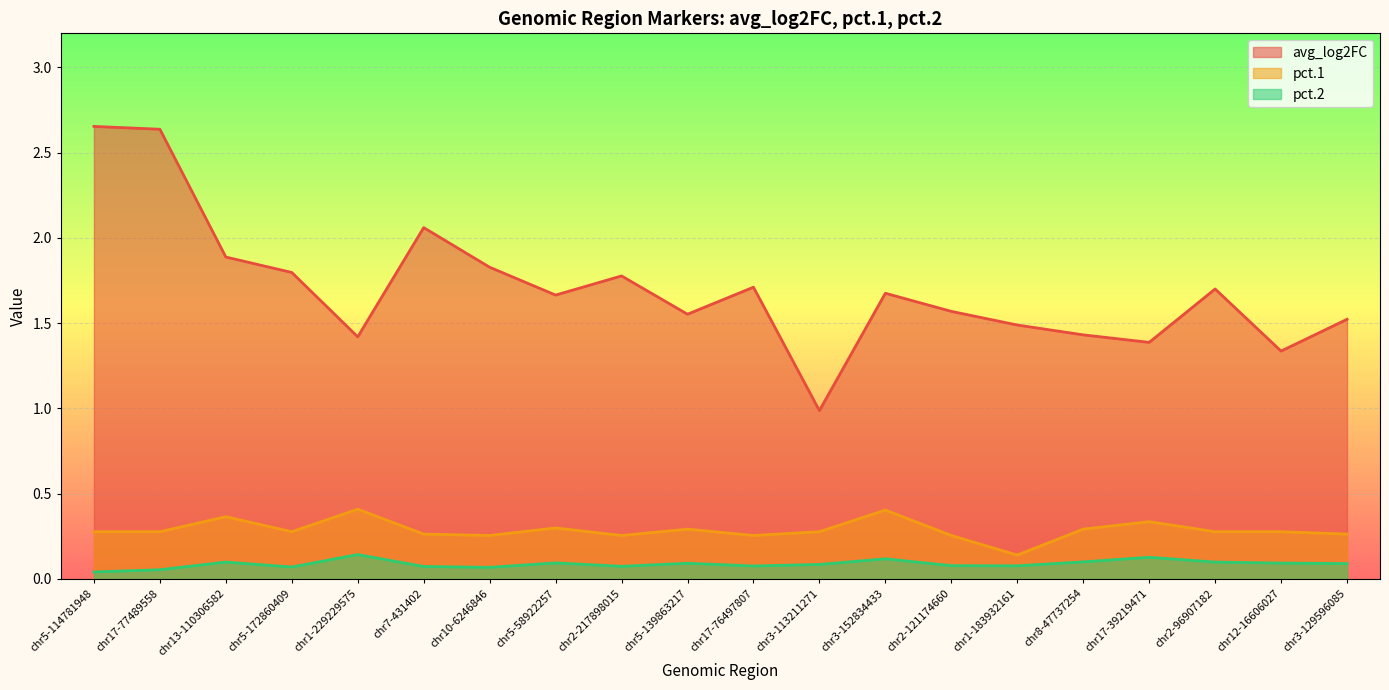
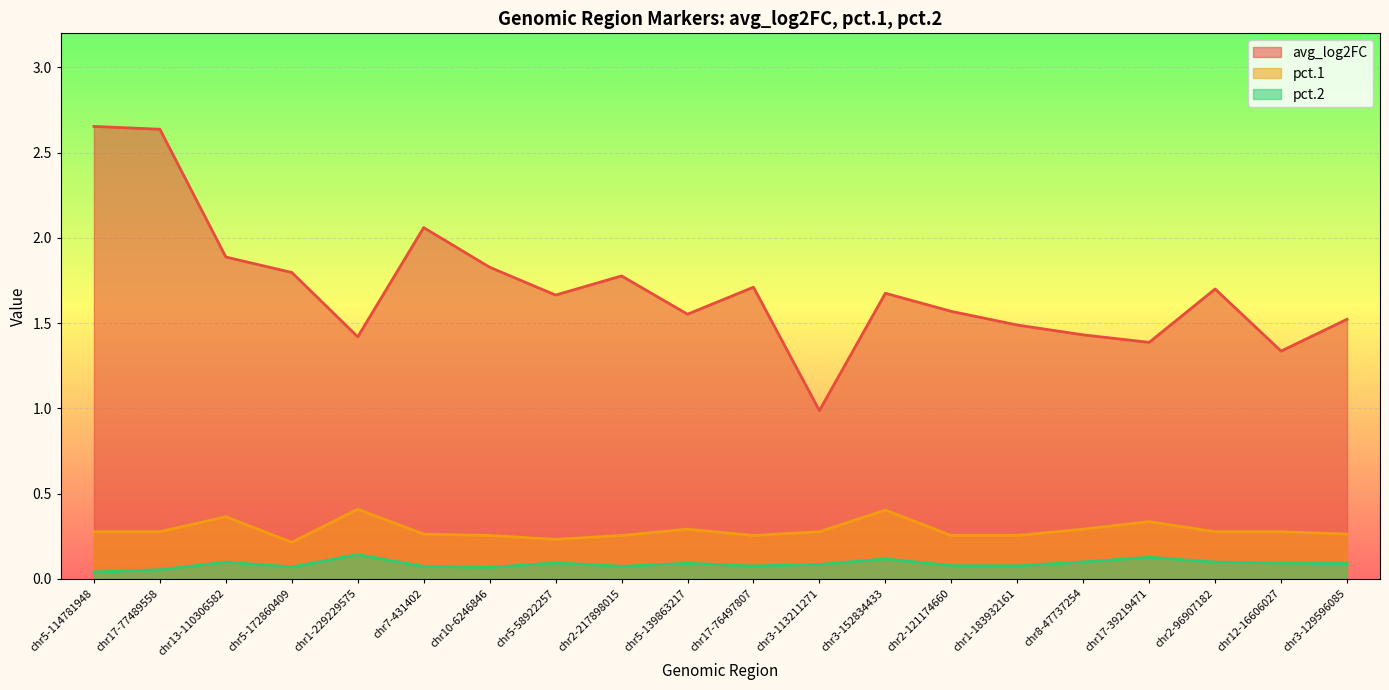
pct.1, chr5-172860409: 0.28 -> 0.22
pct.1, chr5-58922257: 0.30 -> 0.23
pct.1, chr1-183932161: 0.14 -> 0.26
